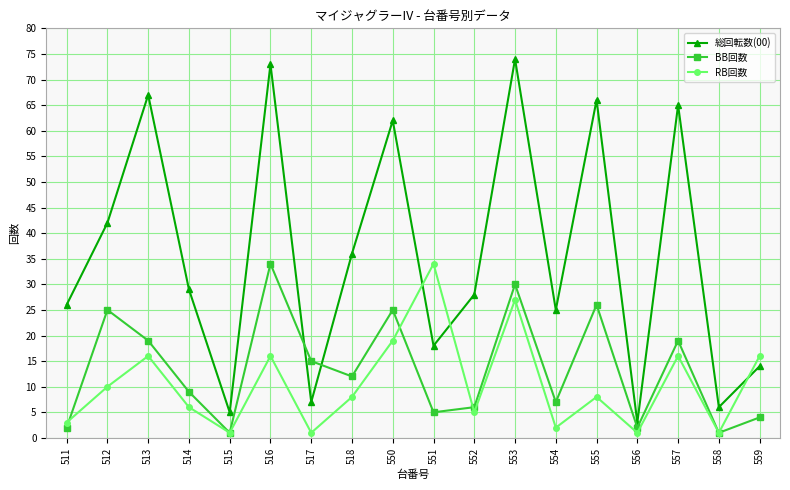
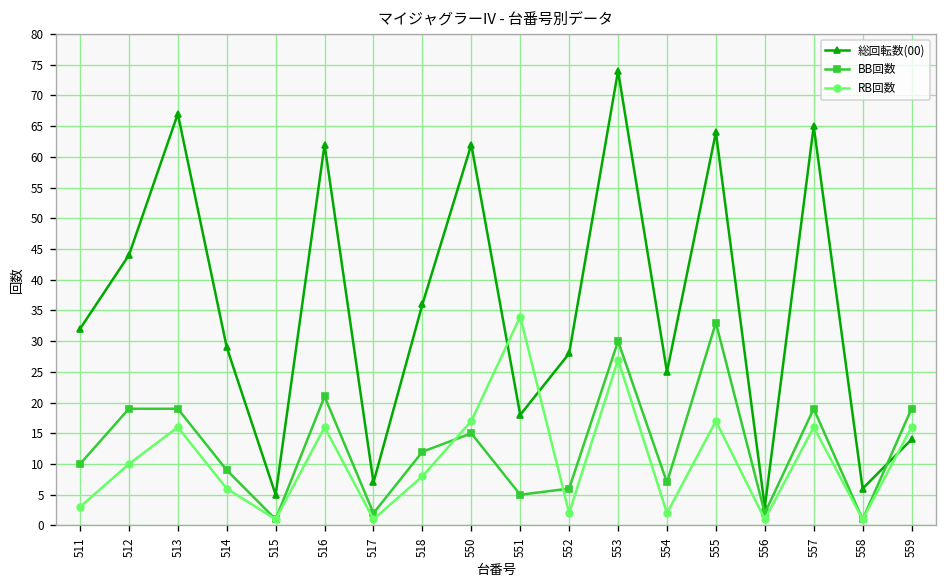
総回転数(00), 511: 26 -> 32
BB回数, 511: 2 -> 10
総回転数(00), 512: 42 -> 44
BB回数, 512: 25 -> 19
総回転数(00), 516: 73 -> 62
BB回数, 516: 34 -> 21
BB回数, 517: 15 -> 2
BB回数, 550: 25 -> 15
RB回数, 550: 19 -> 17
RB回数, 552: 5 -> 2
総回転数(00), 555: 66 -> 64
BB回数, 555: 26 -> 33
RB回数, 555: 8 -> 17
BB回数, 559: 4 -> 19
